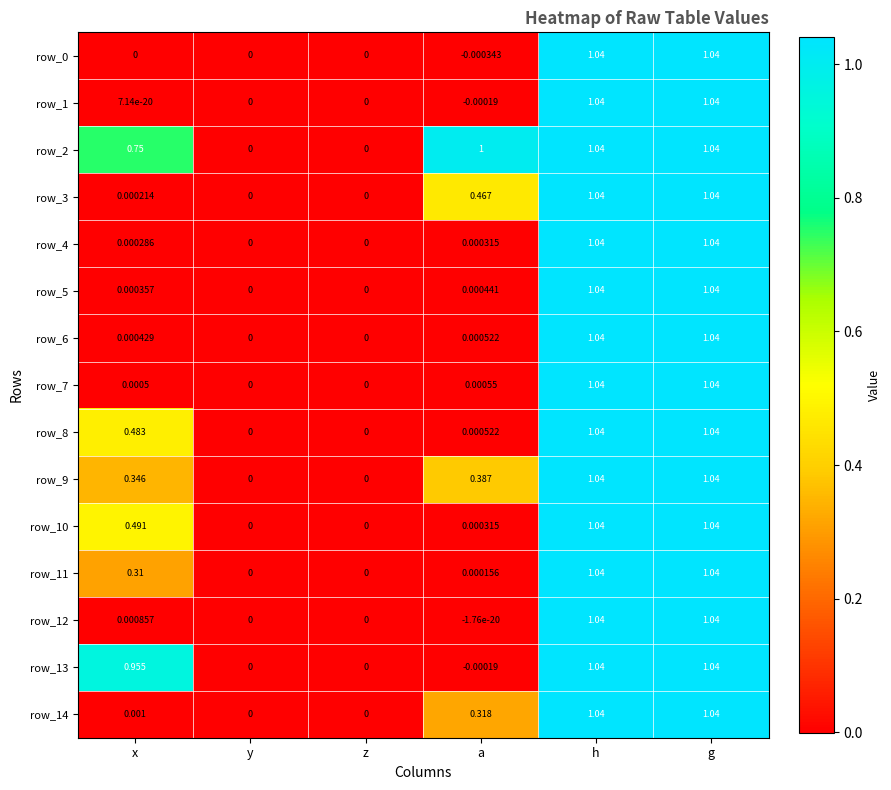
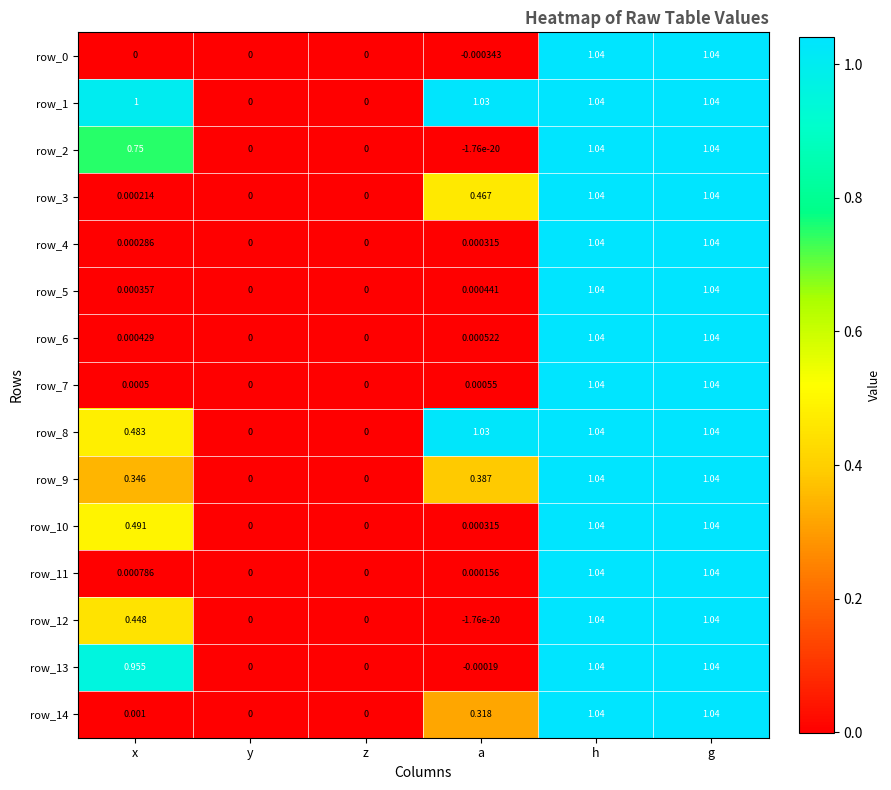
row_1, x: 7.14e-20 -> 1
row_1, a: -0.00019 -> 1.03
row_2, a: 1 -> -1.76e-20
row_8, a: 0.000522 -> 1.03
row_11, x: 0.31 -> 0.000786
row_12, x: 0.000857 -> 0.448
